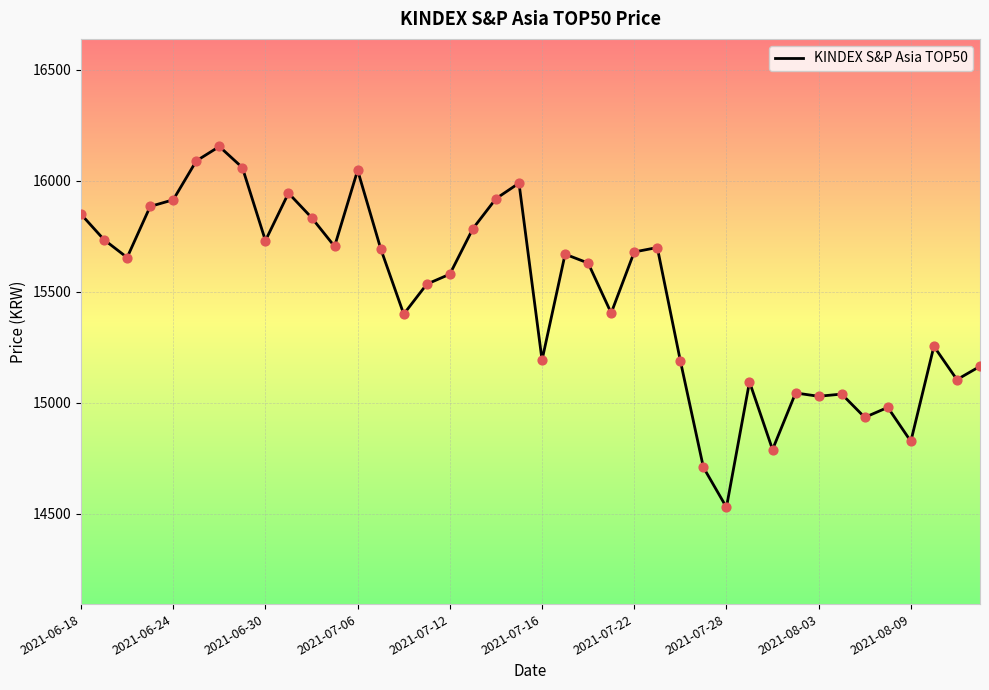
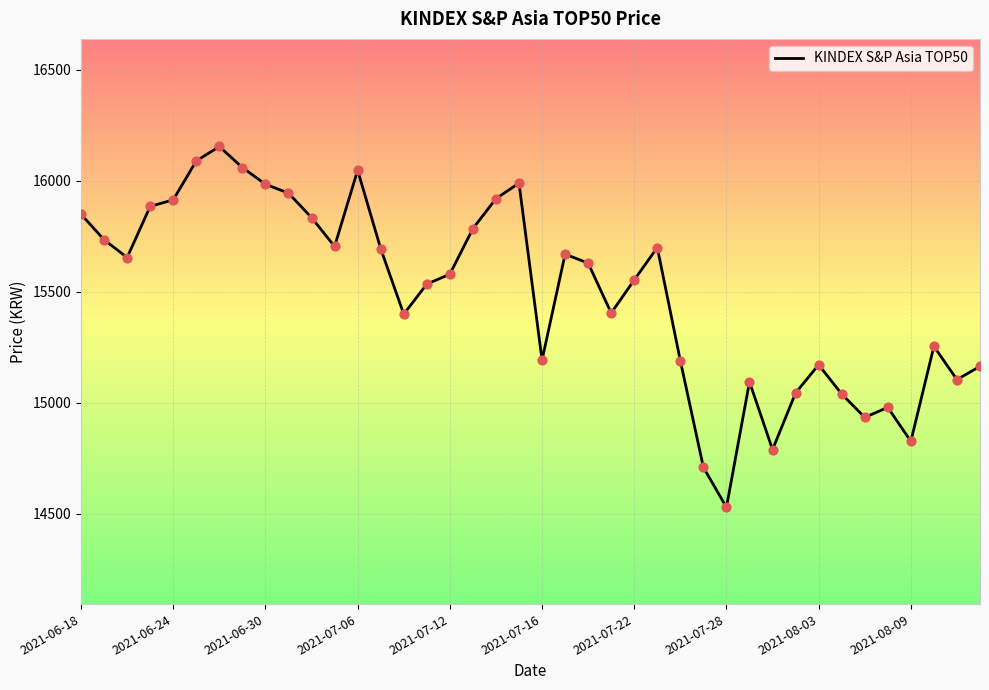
2021-06-30: 15730 -> 15990
2021-07-22: 15680 -> 15550
2021-08-03: 15030 -> 15170
